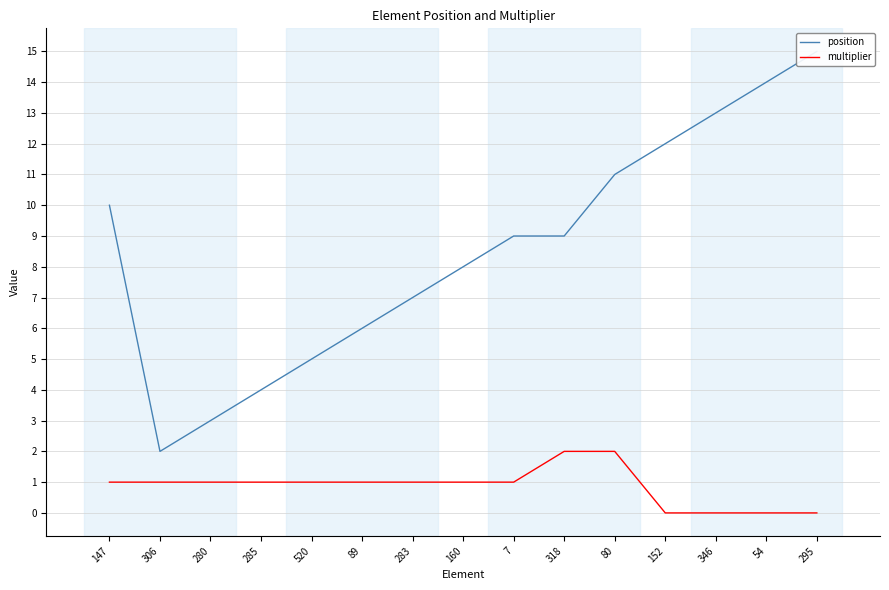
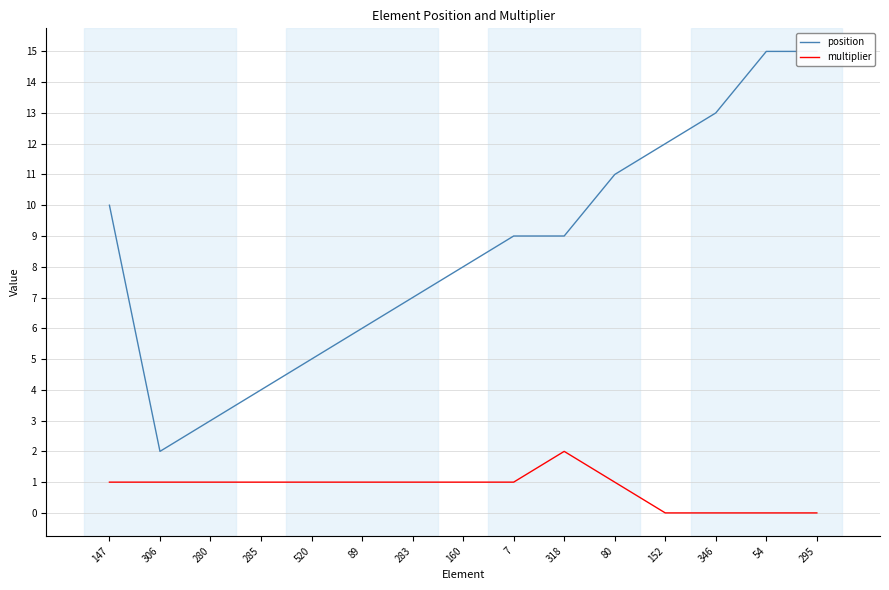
multiplier, 80: 2 -> 1
position, 54: 14 -> 15
